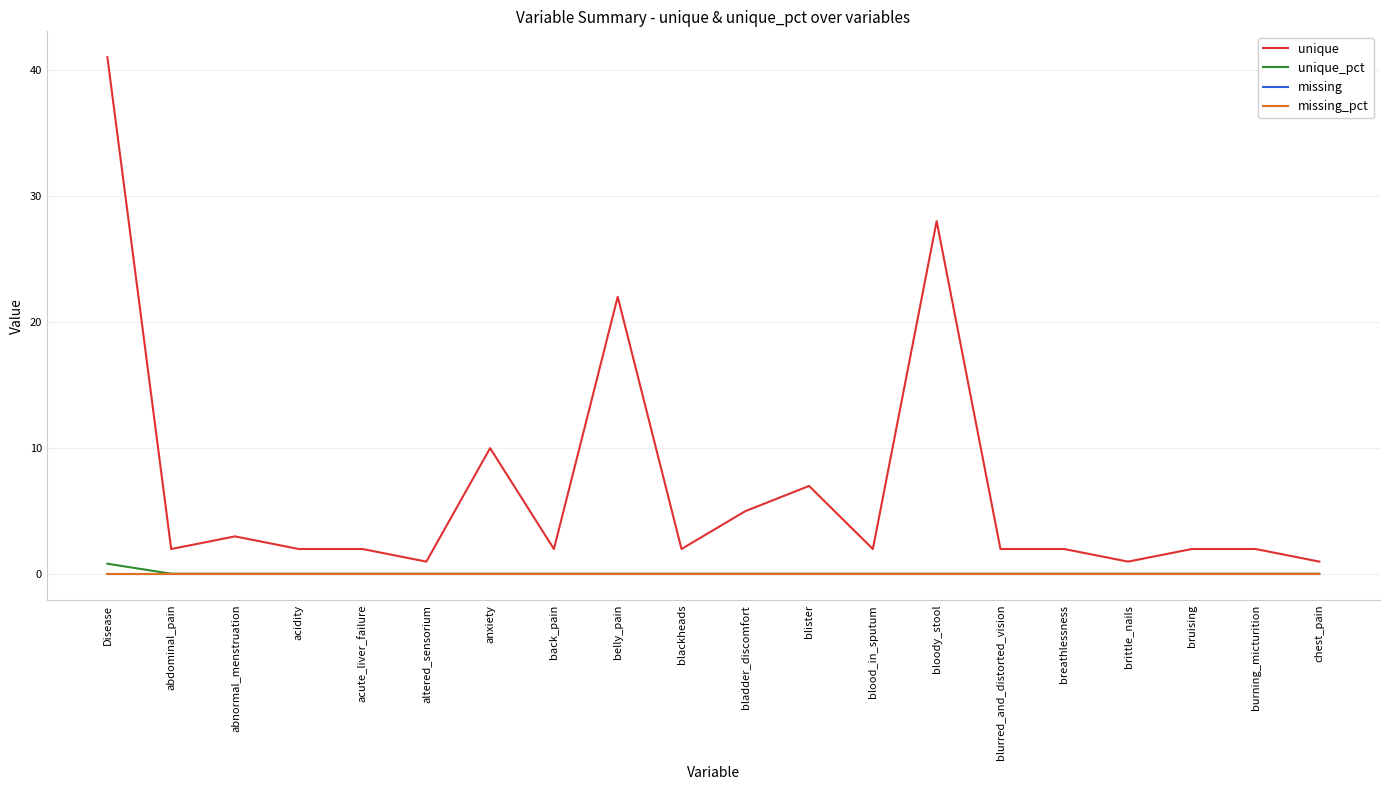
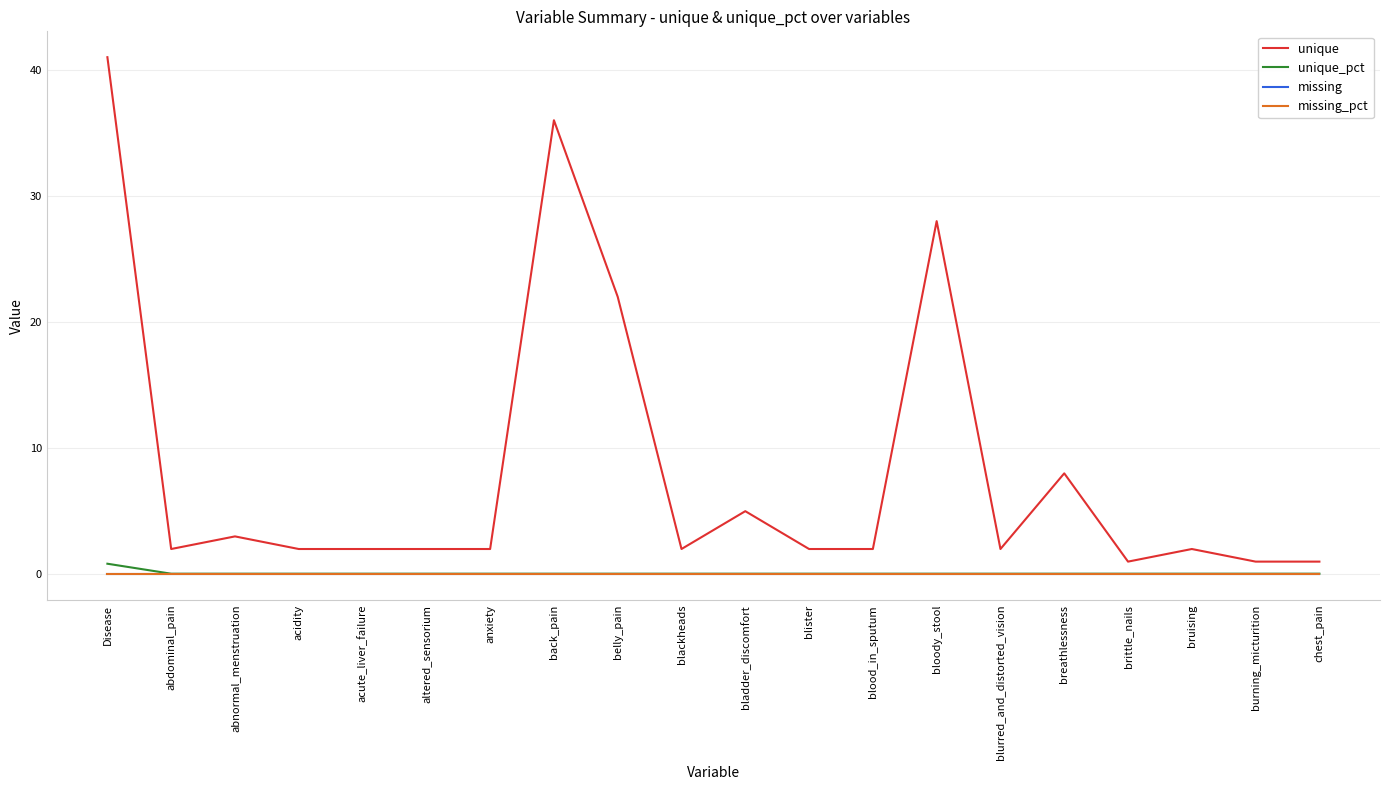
unique, altered_sensorium: 1 -> 2
unique, anxiety: 10 -> 2
unique, back_pain: 2 -> 36
unique, blister: 7 -> 2
unique, breathlessness: 2 -> 8
unique, burning_micturition: 2 -> 1
